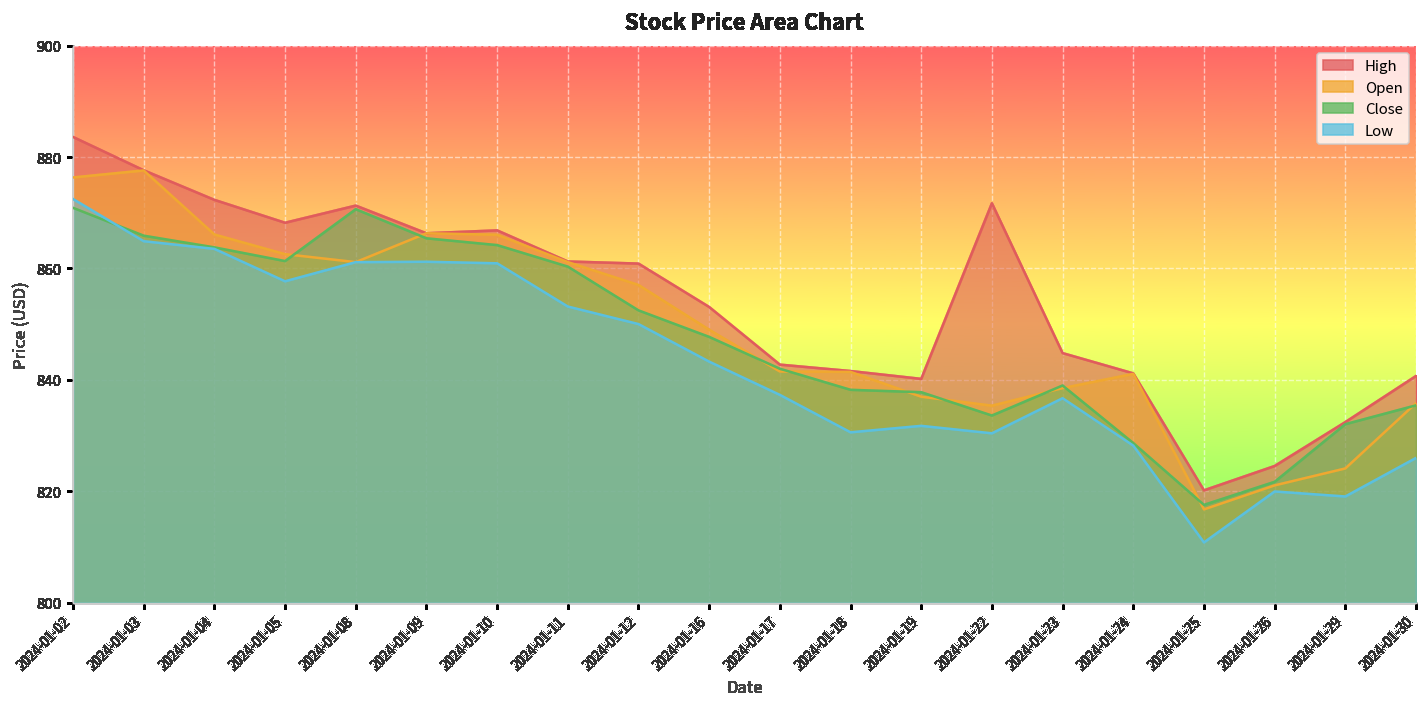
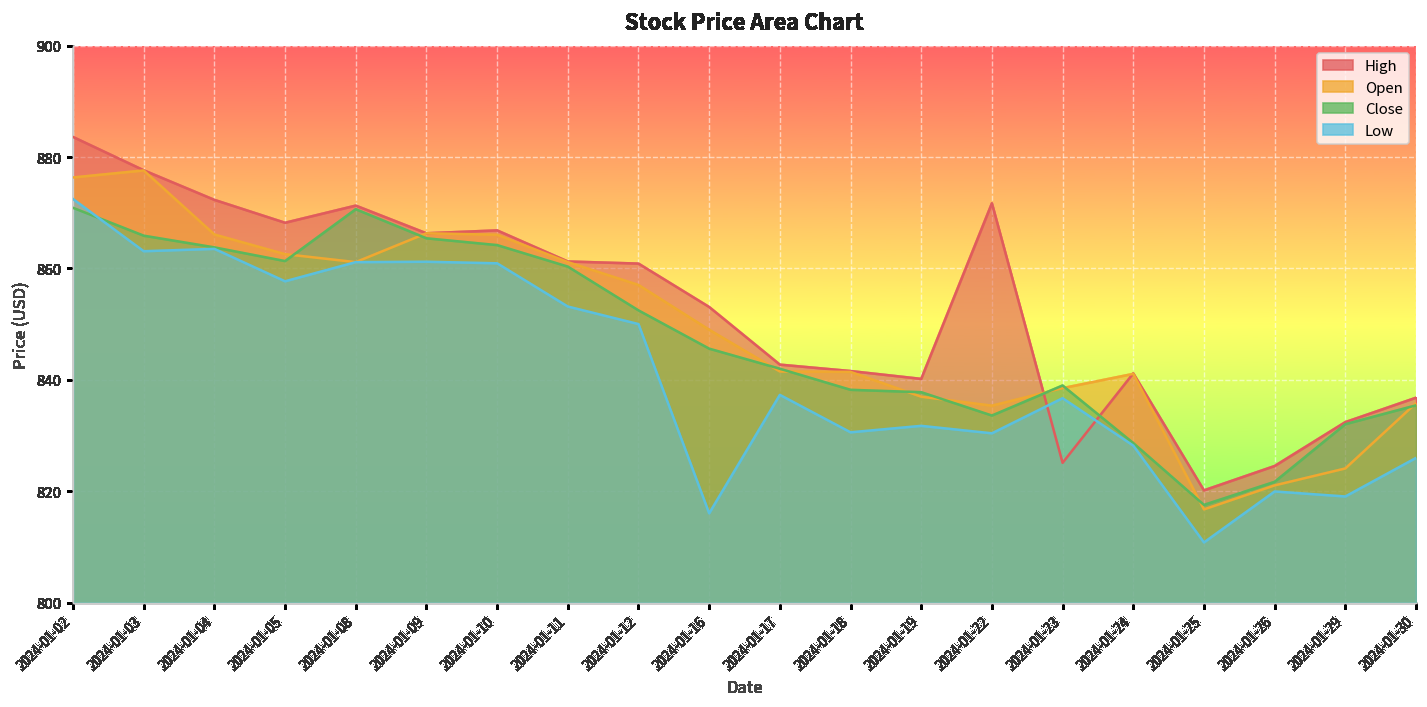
Low, 2024-01-03: 865 -> 863
Close, 2024-01-16: 848 -> 846
Low, 2024-01-16: 843 -> 816
High, 2024-01-23: 845 -> 825
High, 2024-01-30: 841 -> 837
